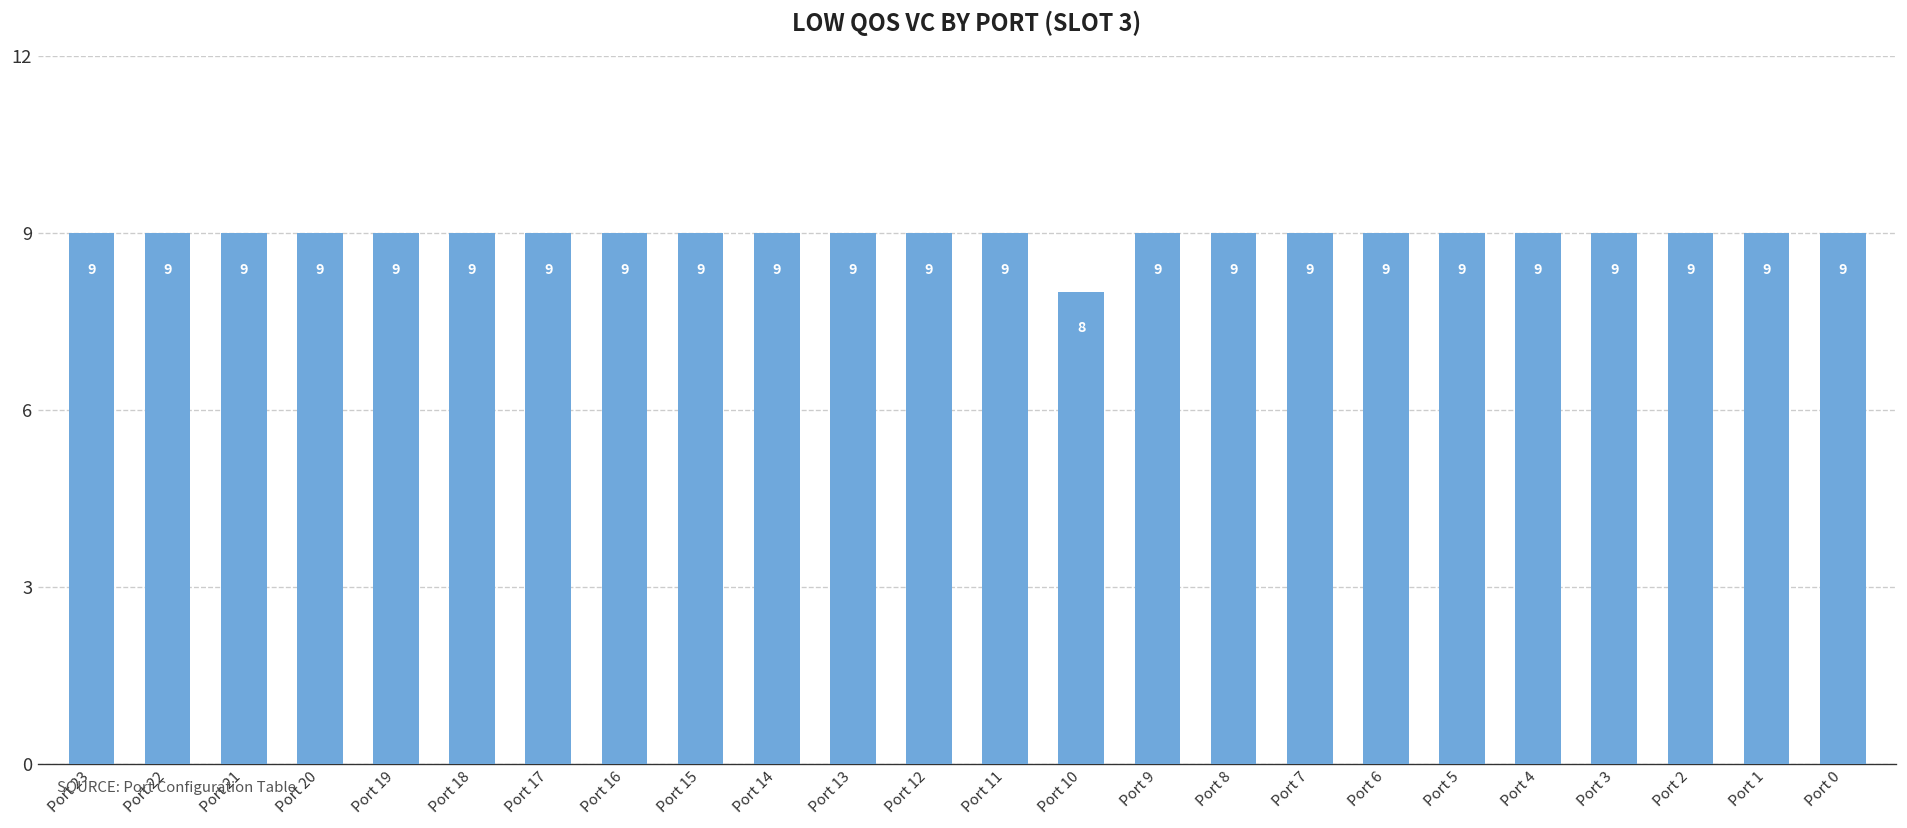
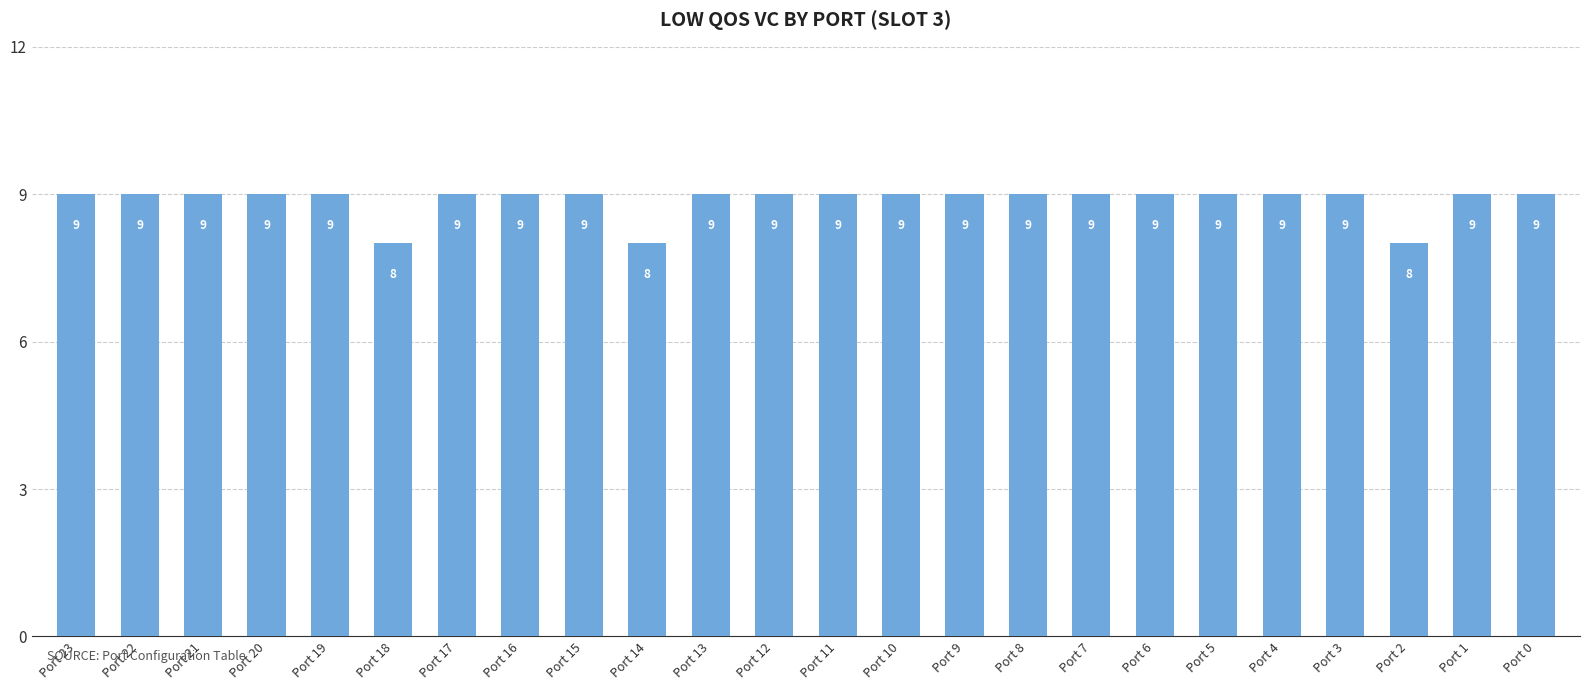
Port 18: 9 -> 8
Port 14: 9 -> 8
Port 10: 8 -> 9
Port 2: 9 -> 8
